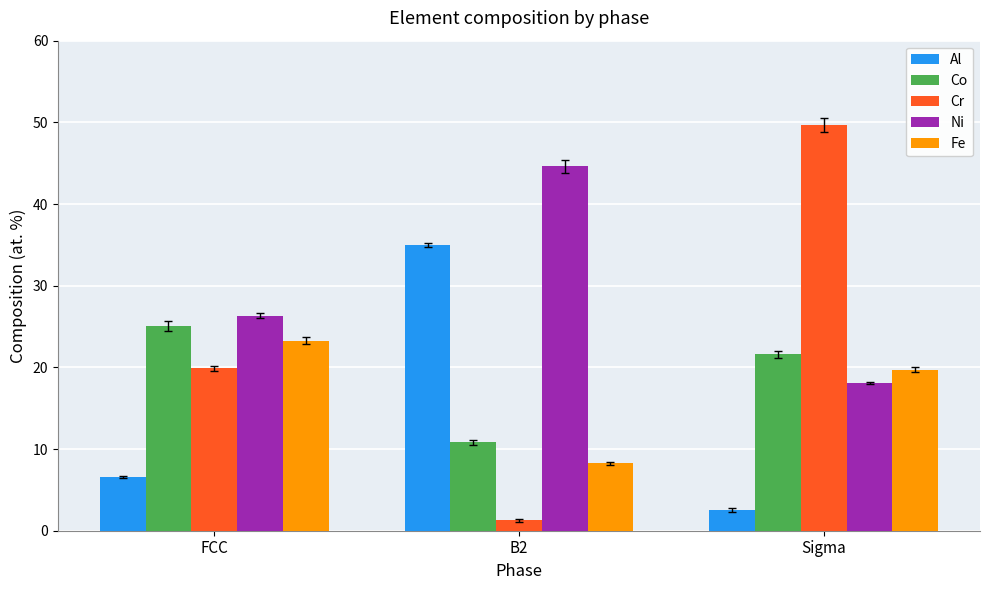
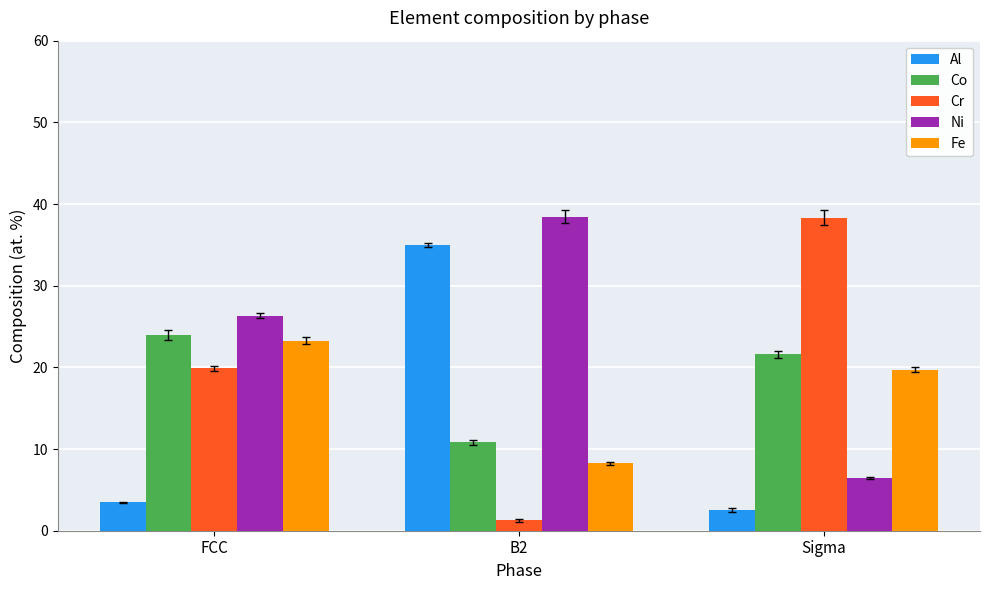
Al, FCC: 7 -> 3
Co, FCC: 25 -> 24
Ni, B2: 45 -> 38
Cr, Sigma: 50 -> 38
Ni, Sigma: 18 -> 6
